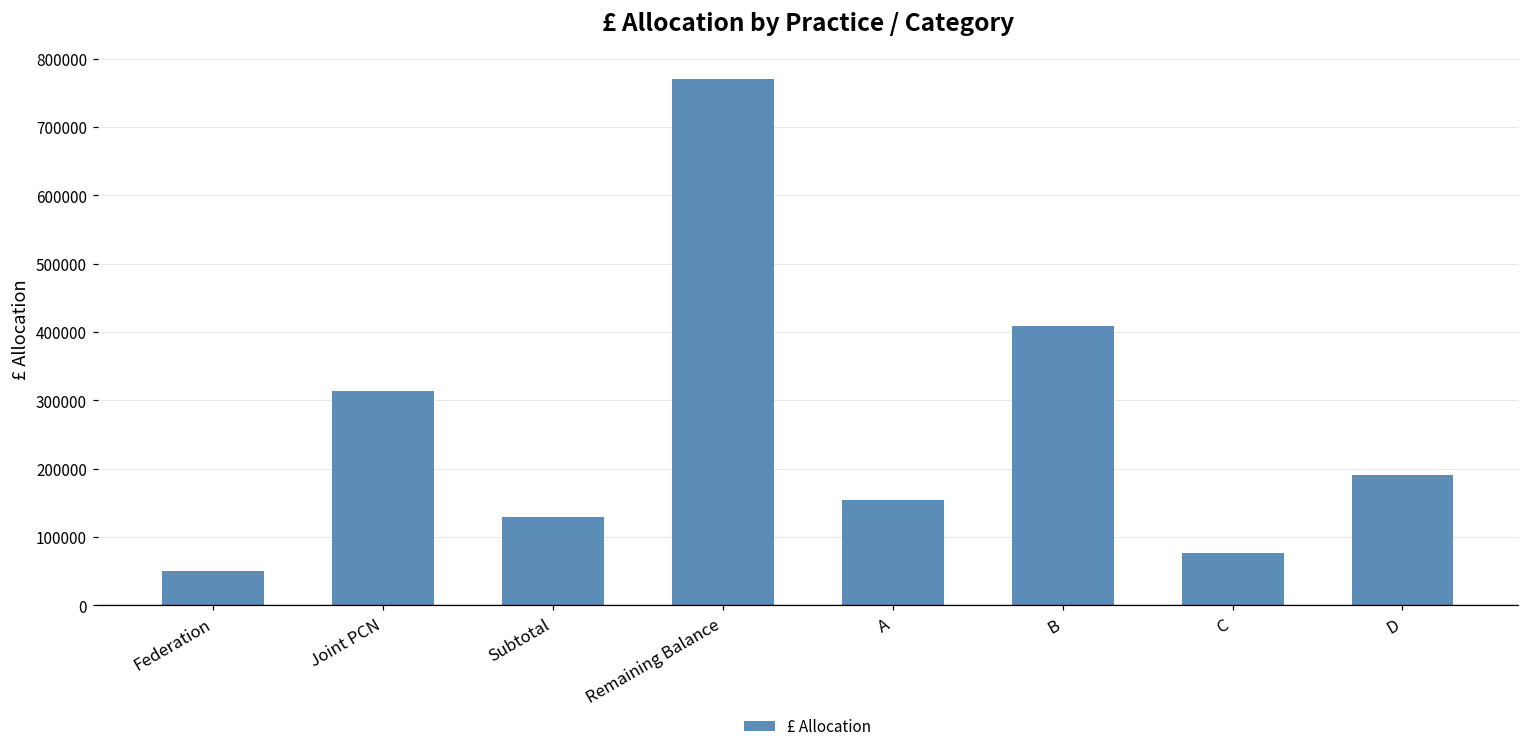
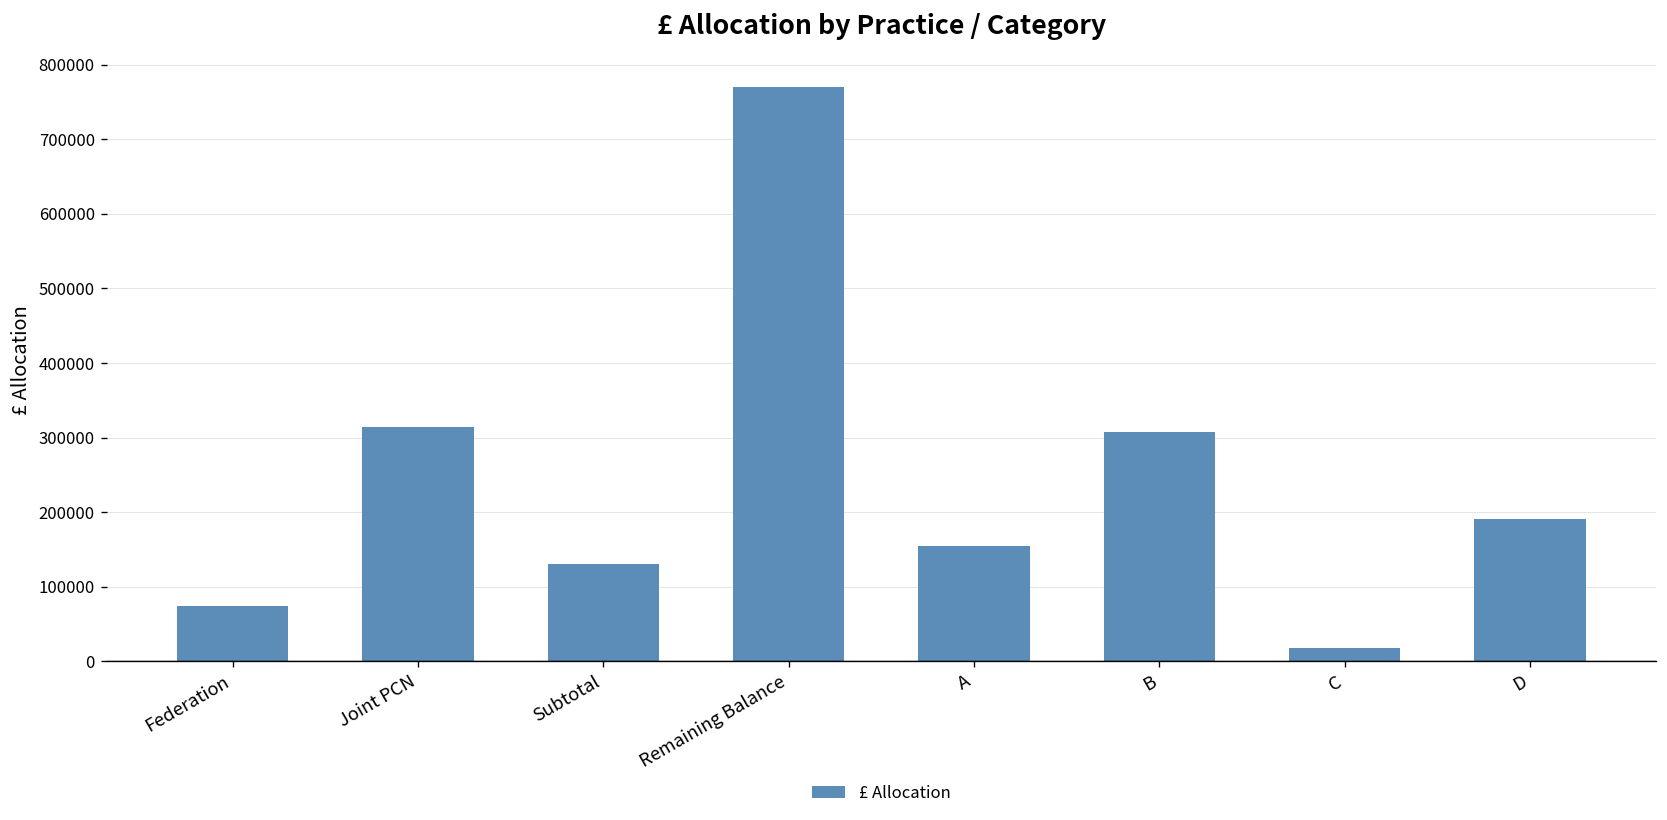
Federation: 50000 -> 70000
B: 410000 -> 310000
C: 80000 -> 20000
